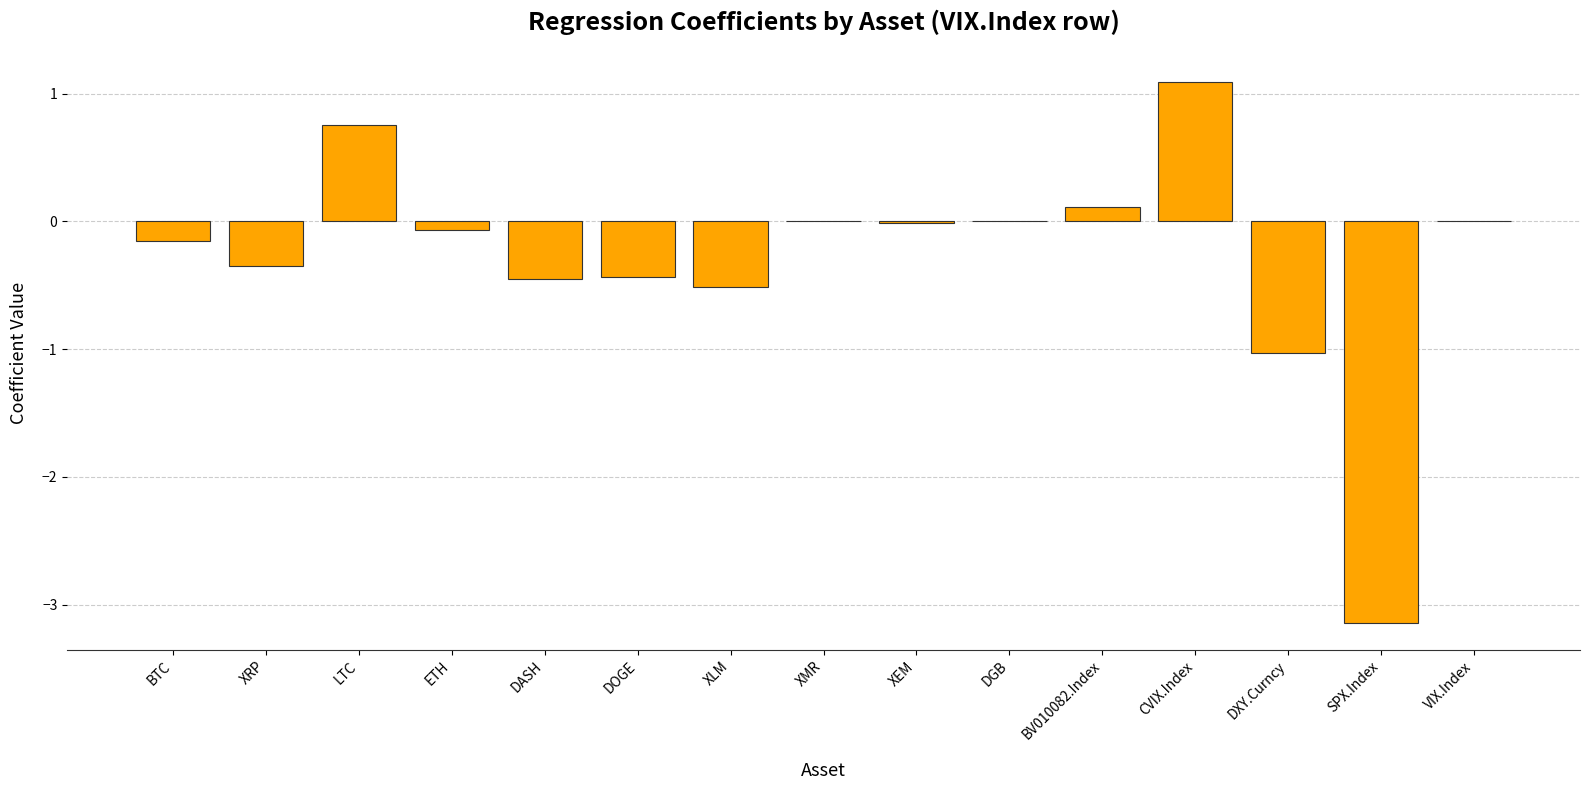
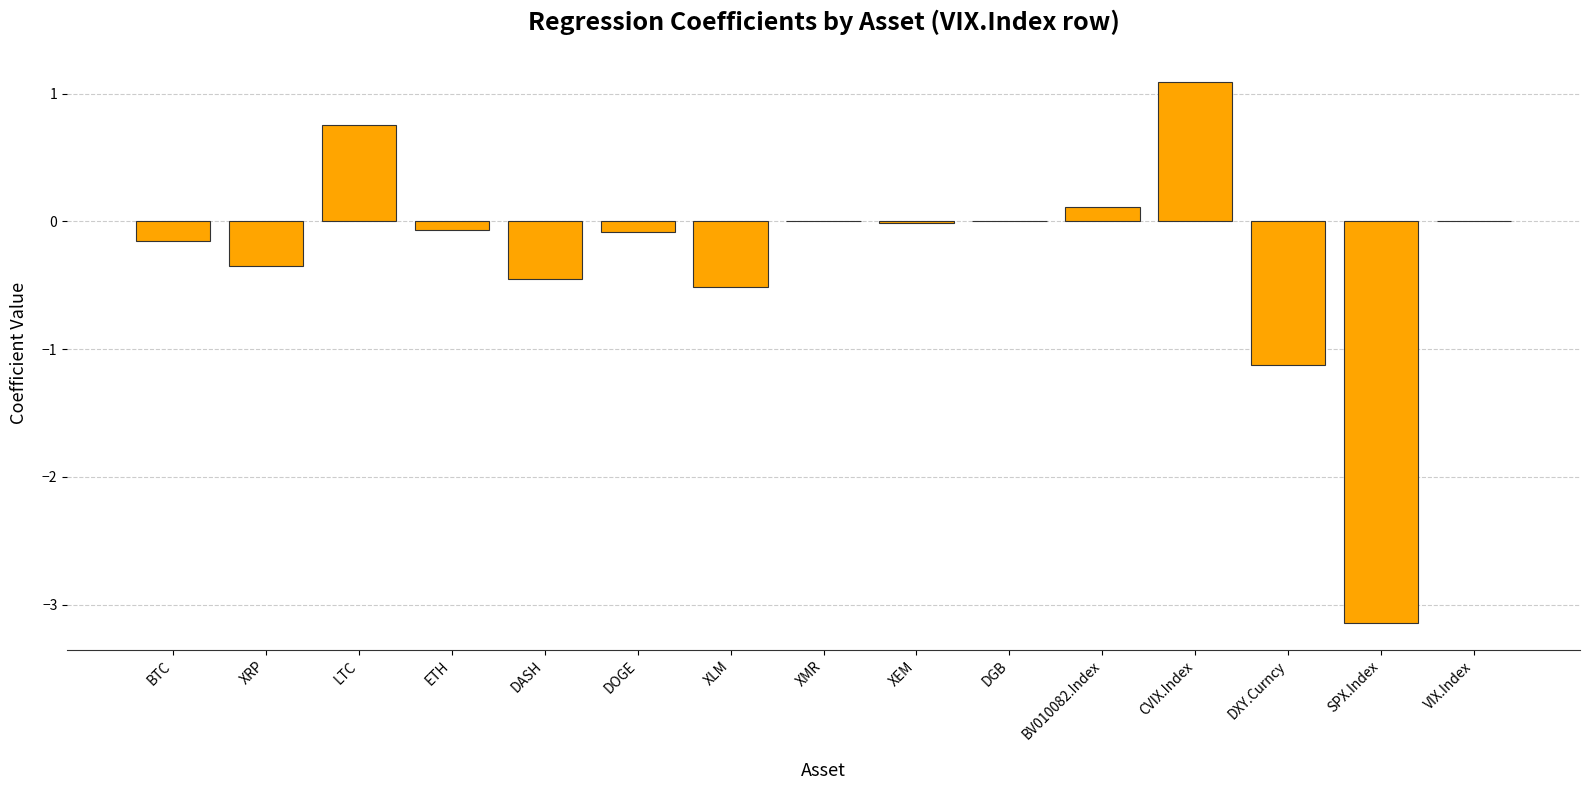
DOGE: -0.44 -> -0.08
DXY.Curncy: -1.03 -> -1.13
